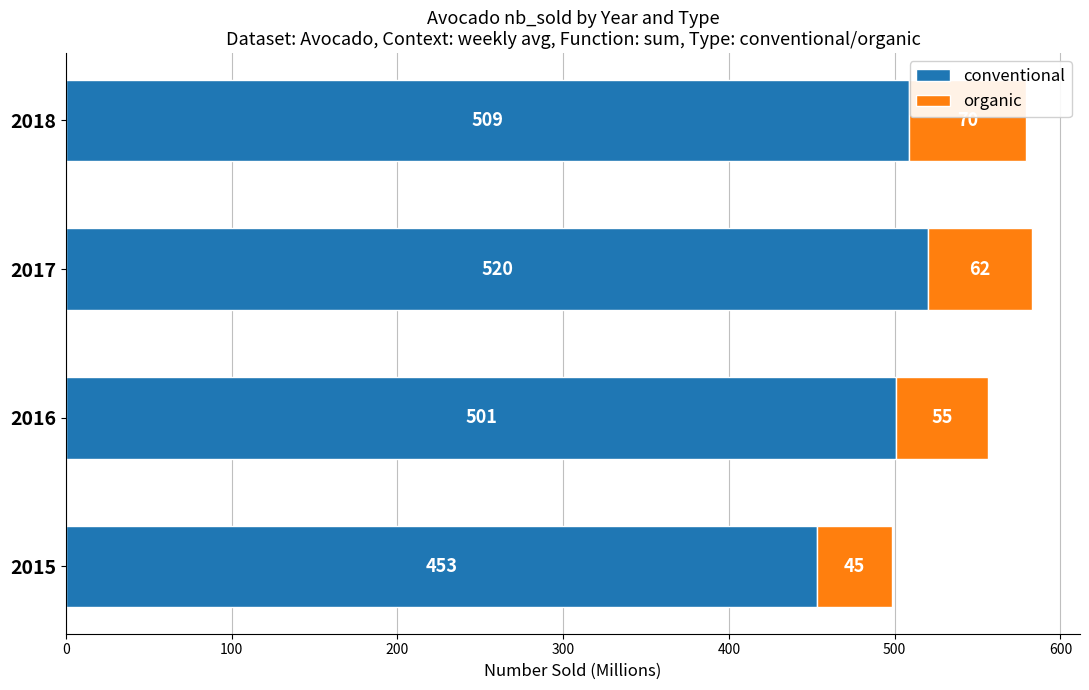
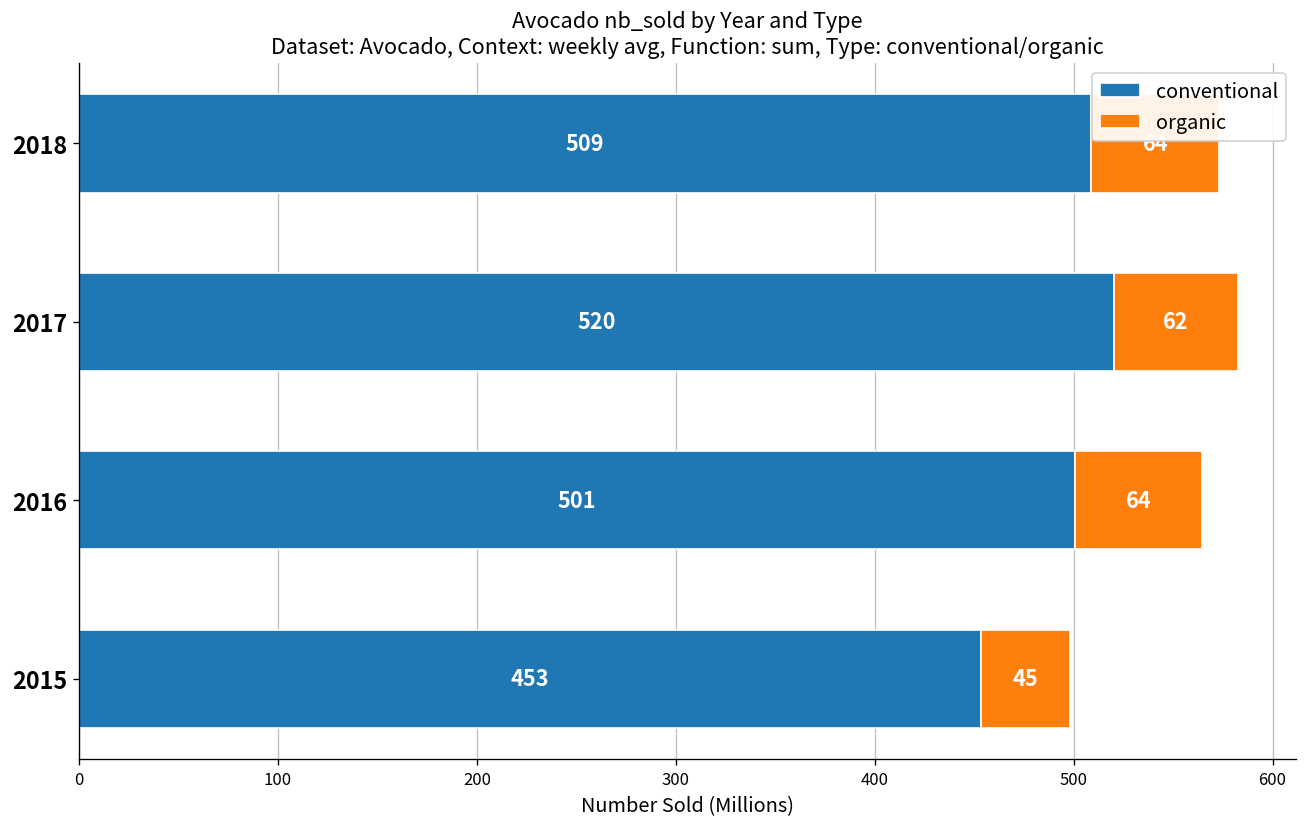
organic, 2018: 70 -> 64
organic, 2016: 55 -> 64
